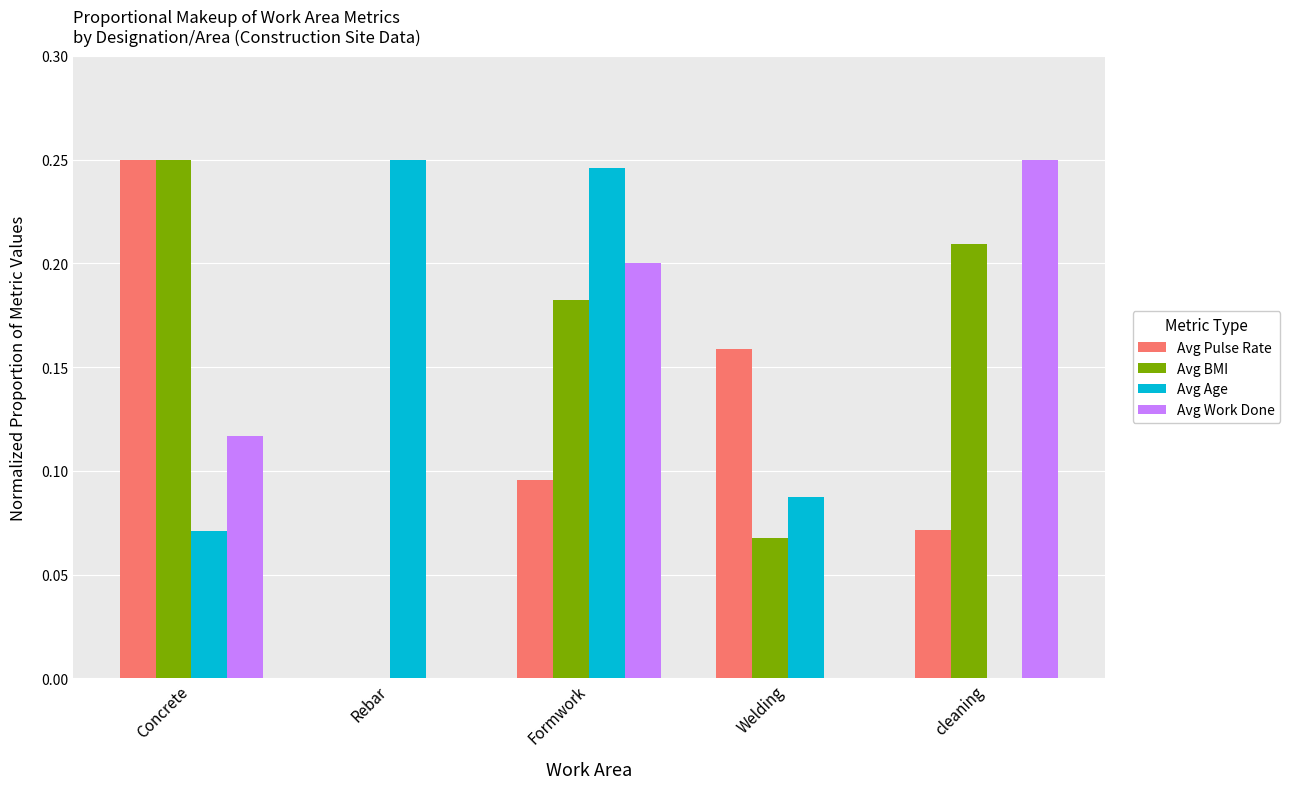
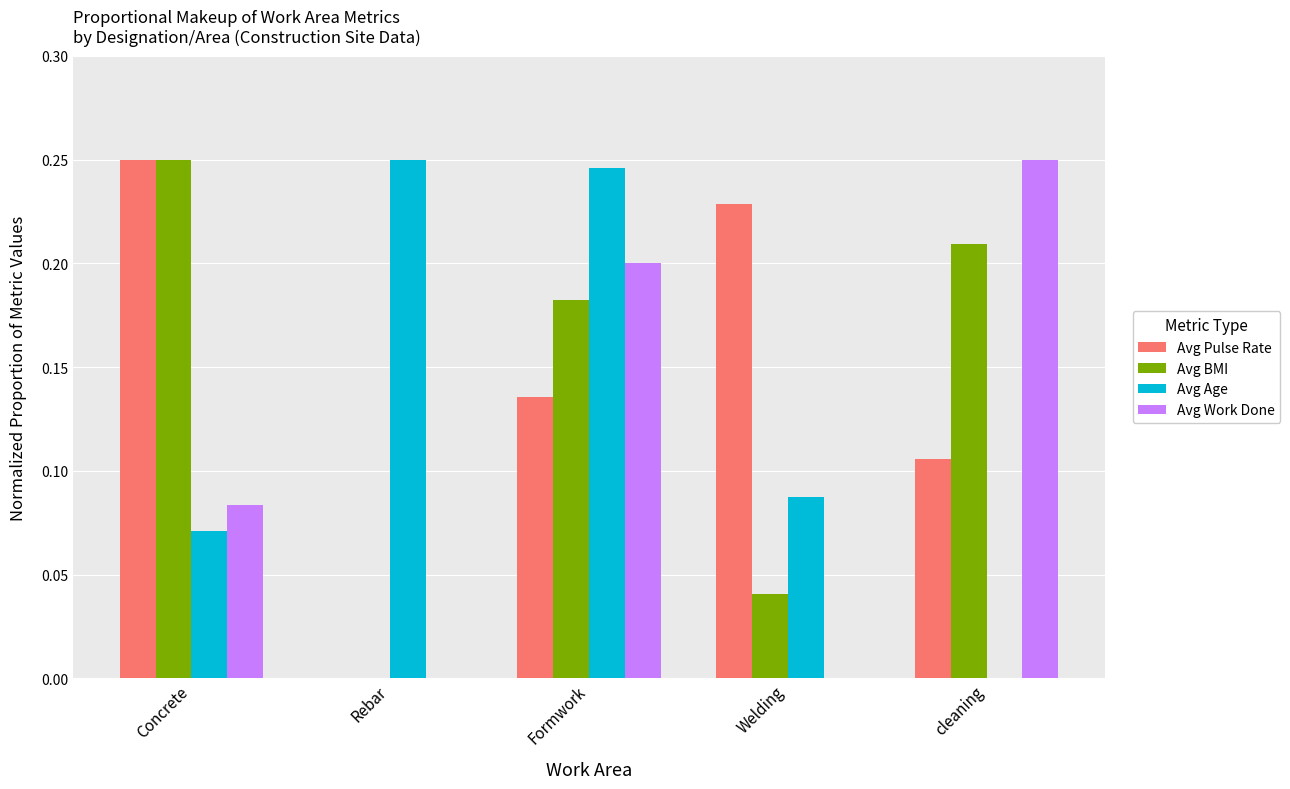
Avg Work Done, Concrete: 0.117 -> 0.083
Avg Pulse Rate, Formwork: 0.096 -> 0.136
Avg Pulse Rate, Welding: 0.159 -> 0.229
Avg BMI, Welding: 0.068 -> 0.041
Avg Pulse Rate, cleaning: 0.071 -> 0.106
